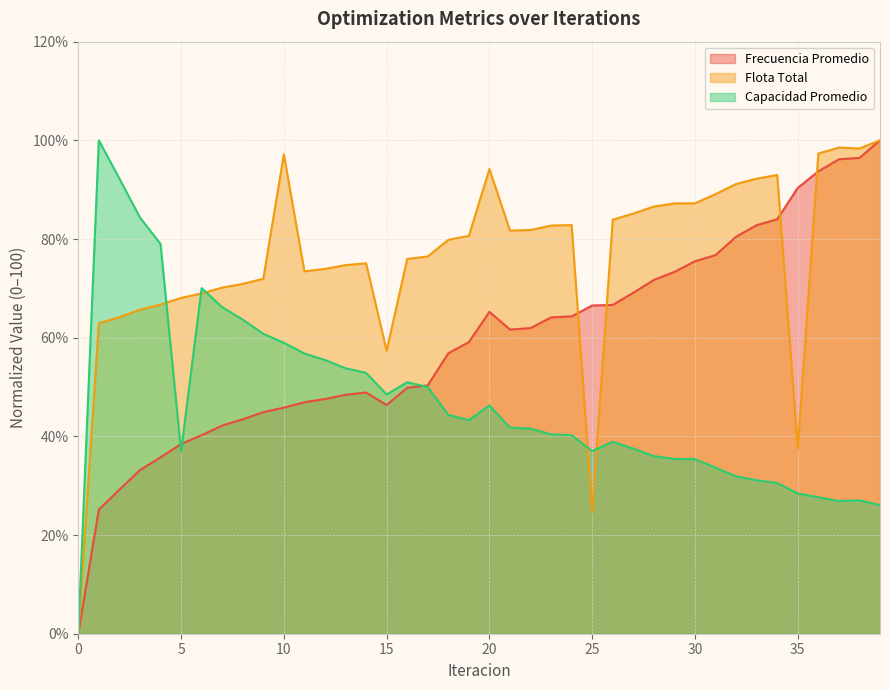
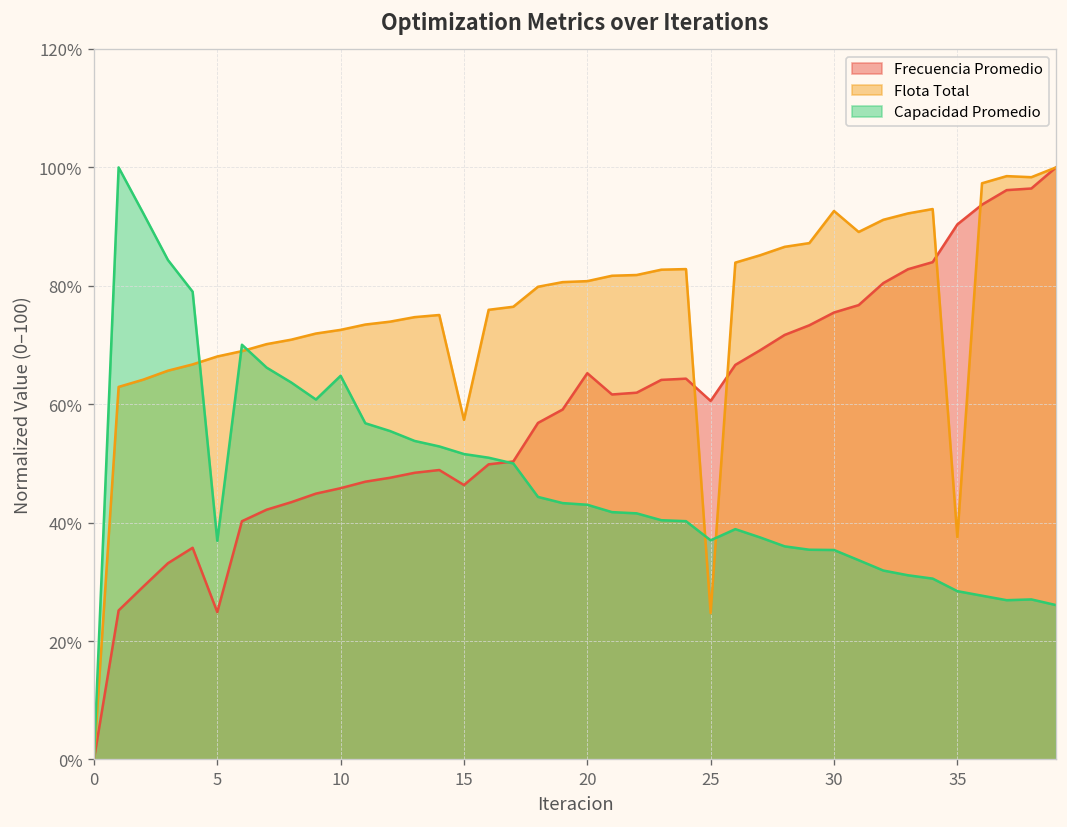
Frecuencia Promedio, 5: 38% -> 25%
Flota Total, 10: 97% -> 73%
Capacidad Promedio, 10: 59% -> 65%
Capacidad Promedio, 15: 48% -> 52%
Flota Total, 20: 94% -> 81%
Capacidad Promedio, 20: 46% -> 43%
Frecuencia Promedio, 25: 67% -> 61%
Flota Total, 30: 87% -> 93%
